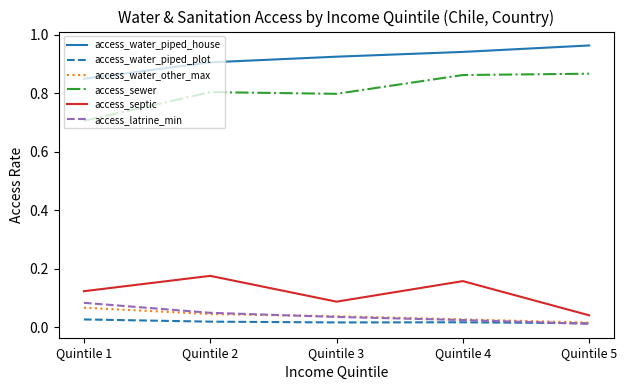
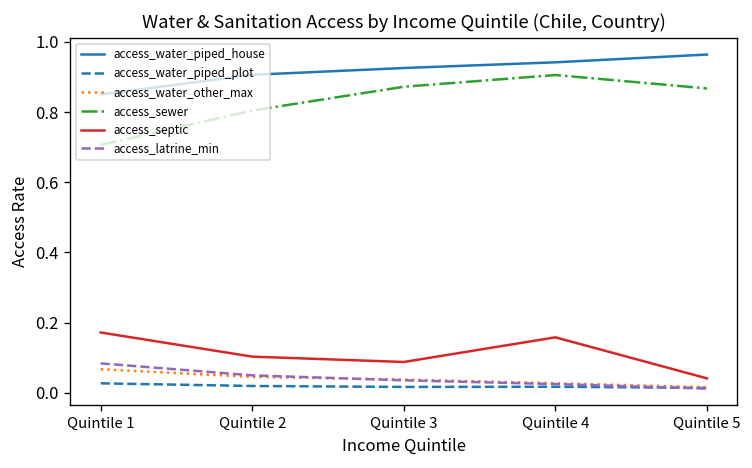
access_septic, Quintile 1: 0.12 -> 0.17
access_septic, Quintile 2: 0.18 -> 0.10
access_sewer, Quintile 3: 0.80 -> 0.87
access_sewer, Quintile 4: 0.86 -> 0.91
